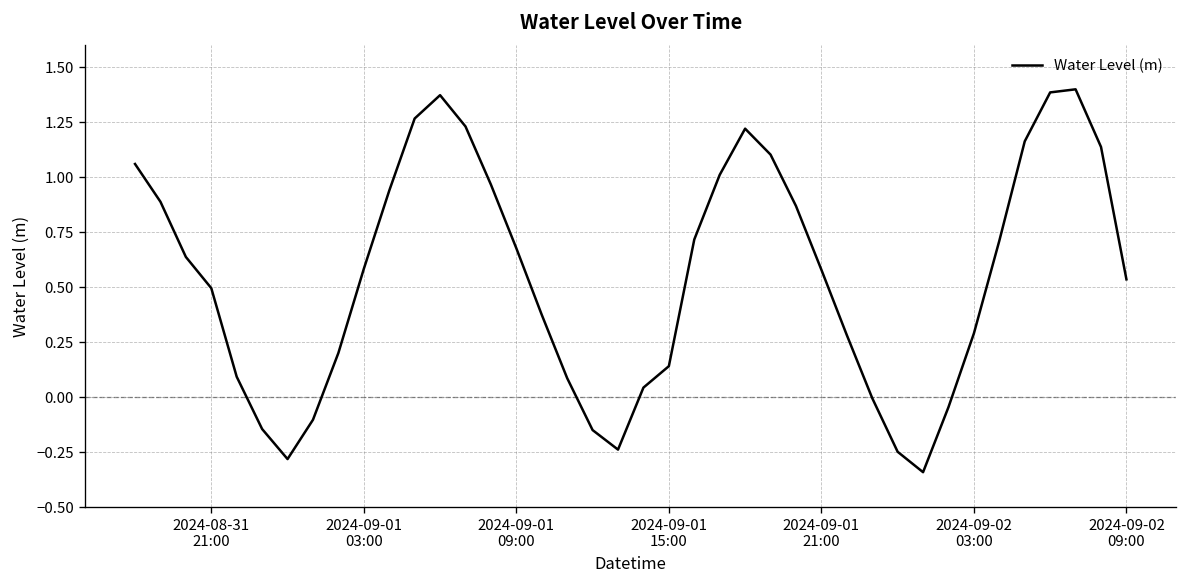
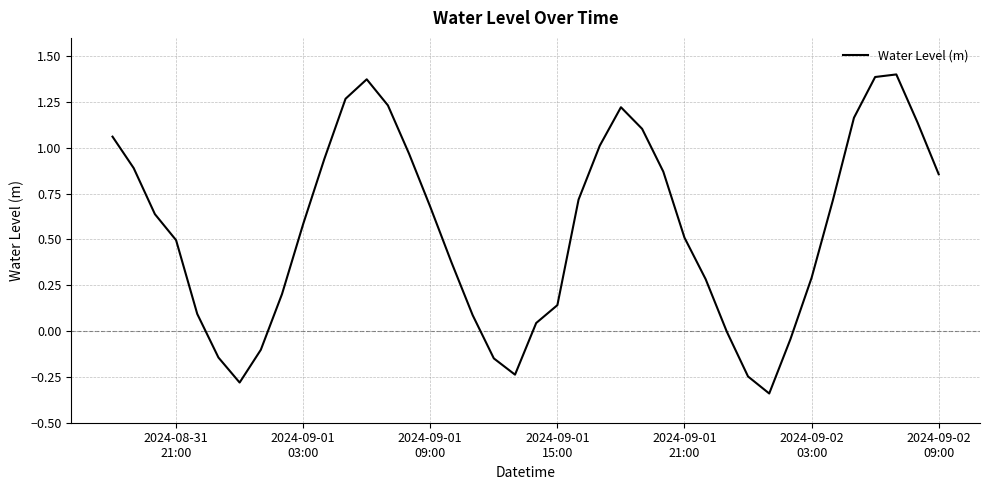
2024-09-01 21:00: 0.58 -> 0.51
2024-09-02 09:00: 0.54 -> 0.86
